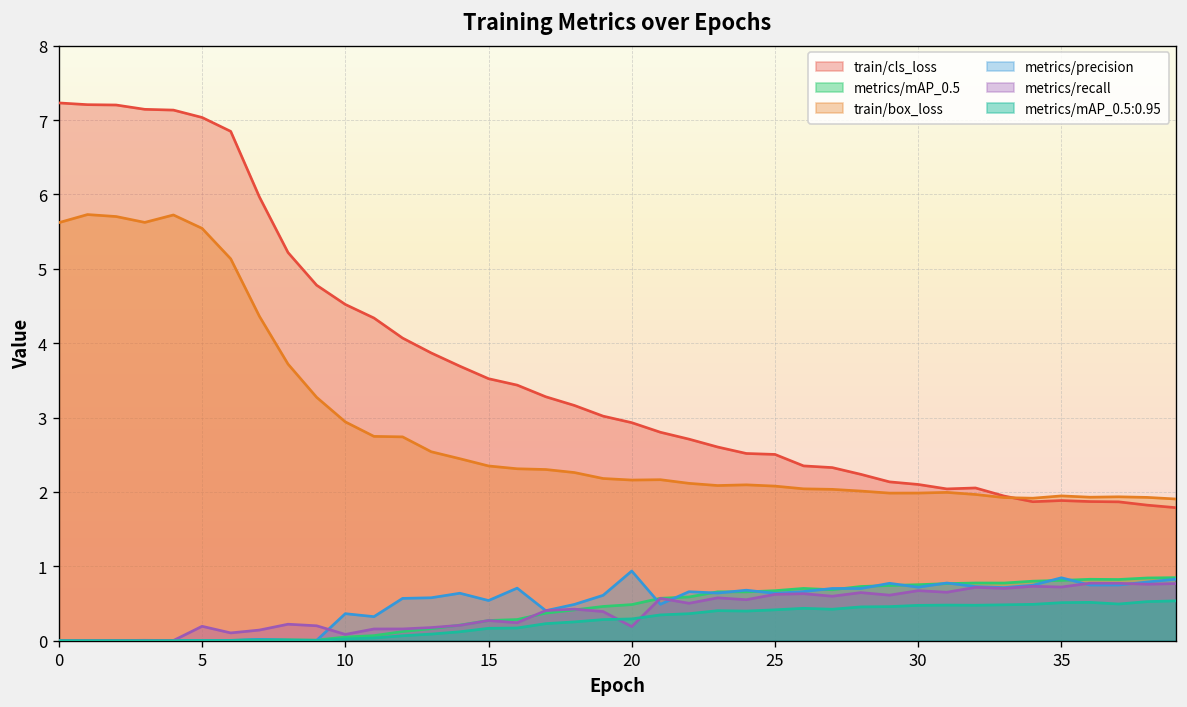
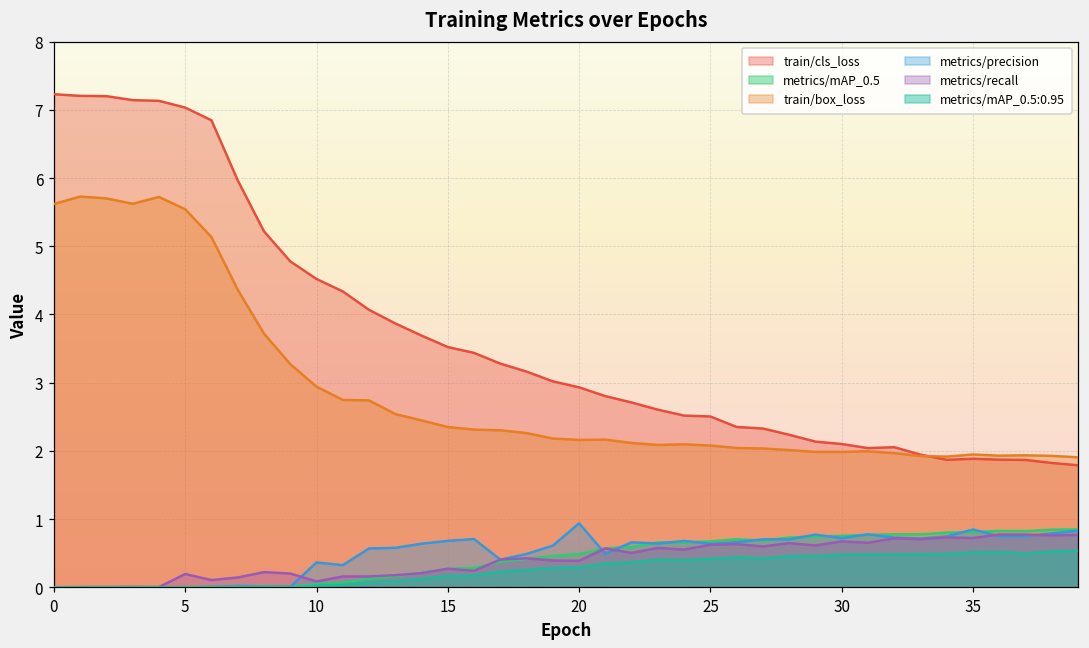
metrics/precision, 15: 0.5 -> 0.7
metrics/recall, 20: 0.2 -> 0.4
